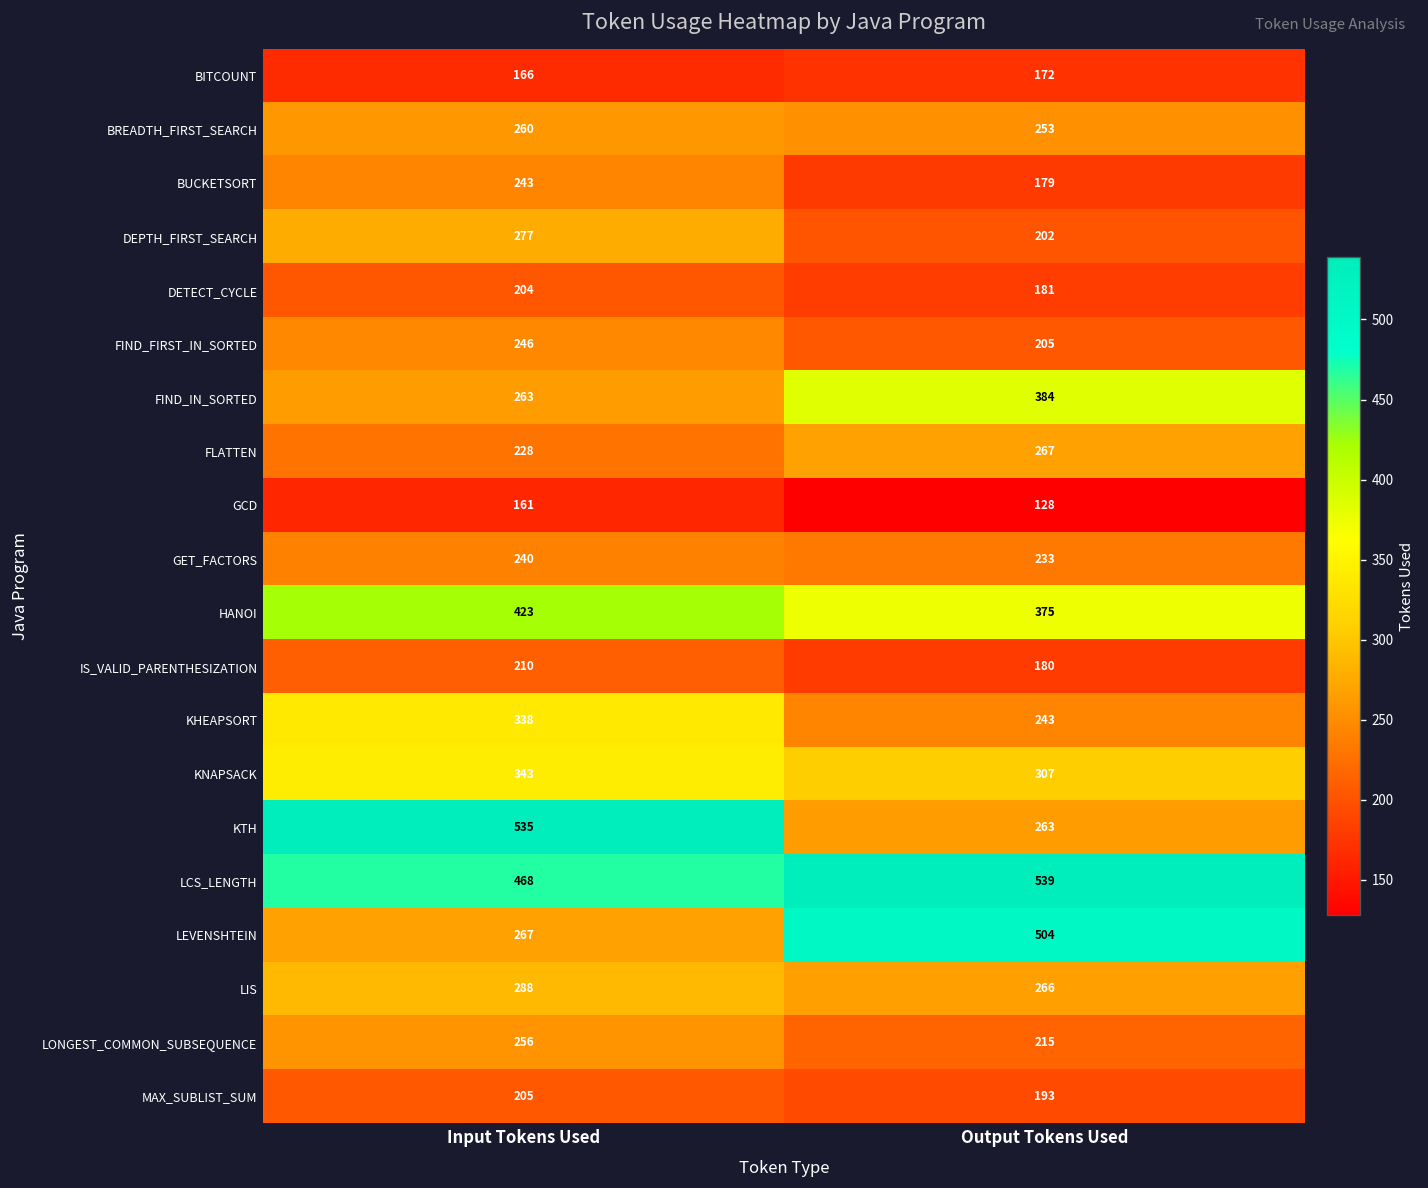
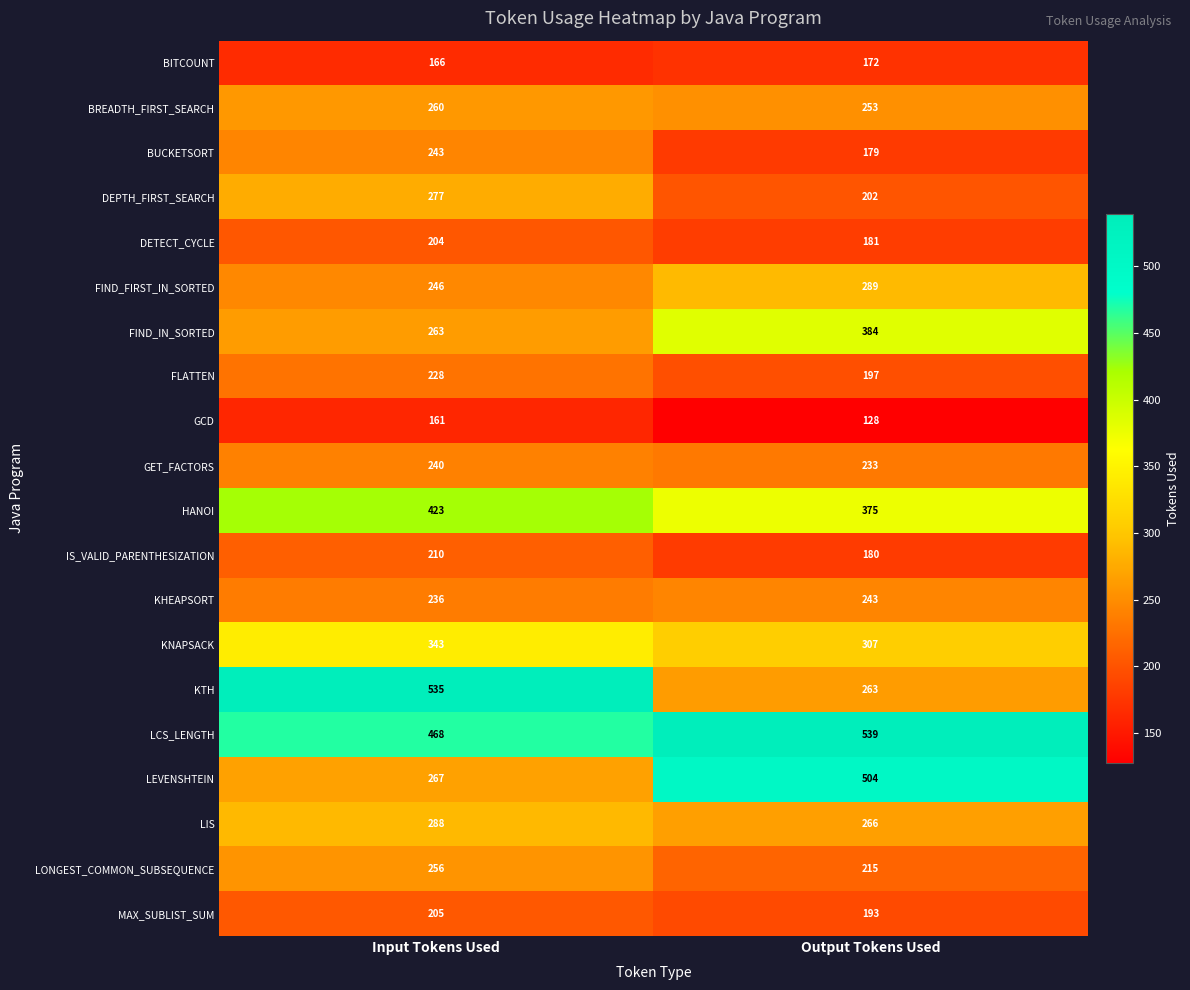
FIND_FIRST_IN_SORTED, Output Tokens Used: 205 -> 289
FLATTEN, Output Tokens Used: 267 -> 197
KHEAPSORT, Input Tokens Used: 338 -> 236
